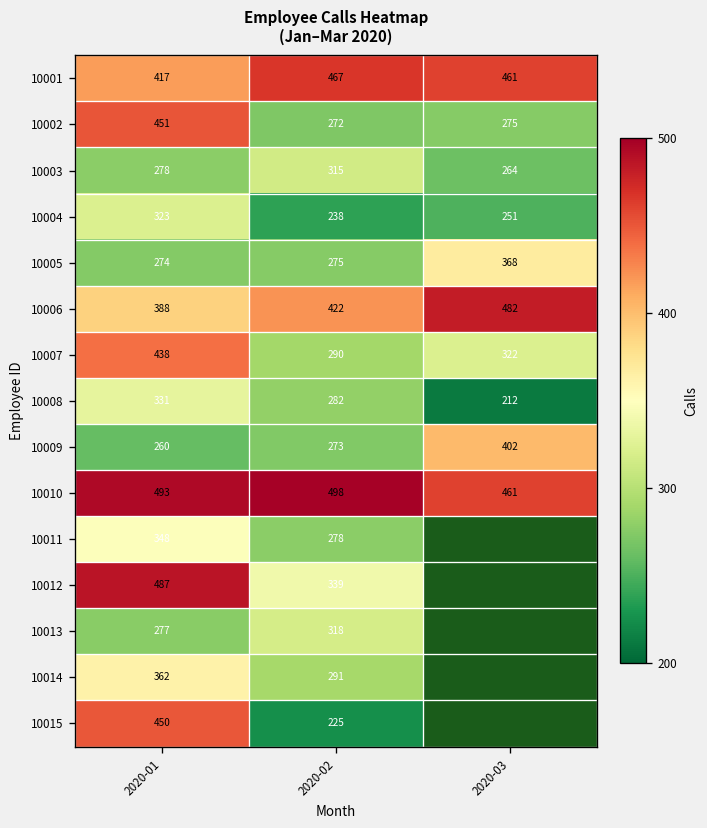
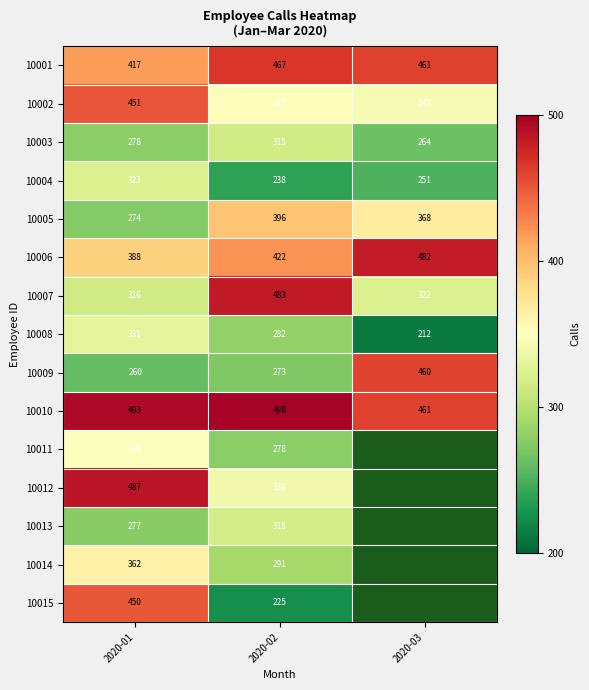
10002, 2020-02: 272 -> 347
10002, 2020-03: 275 -> 343
10005, 2020-02: 275 -> 396
10007, 2020-01: 438 -> 316
10007, 2020-02: 290 -> 483
10009, 2020-03: 402 -> 460
